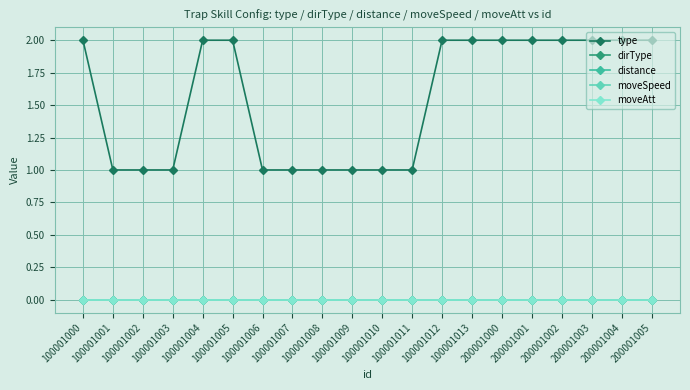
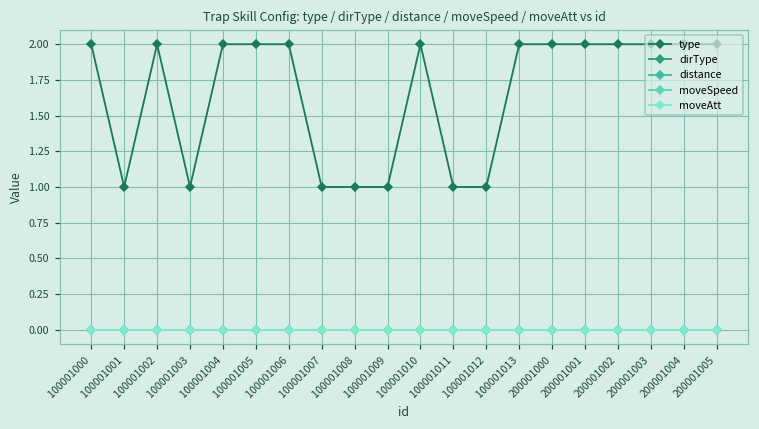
type, 100001002: 1 -> 2
type, 100001006: 1 -> 2
type, 100001010: 1 -> 2
type, 100001012: 2 -> 1
